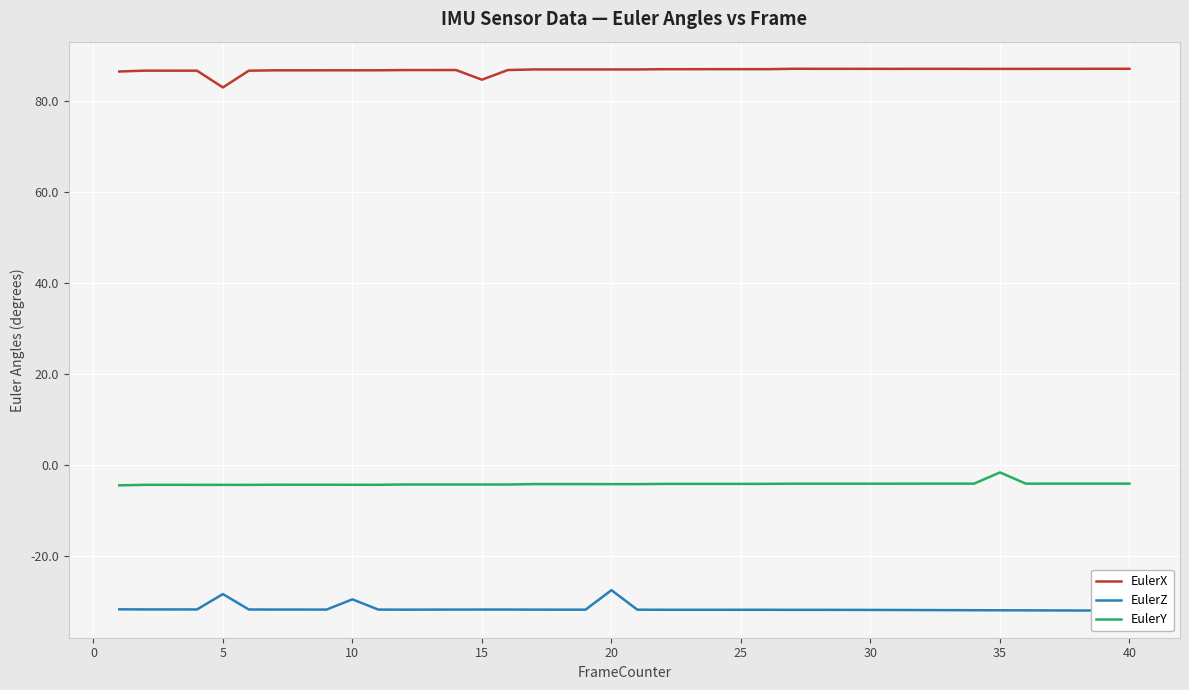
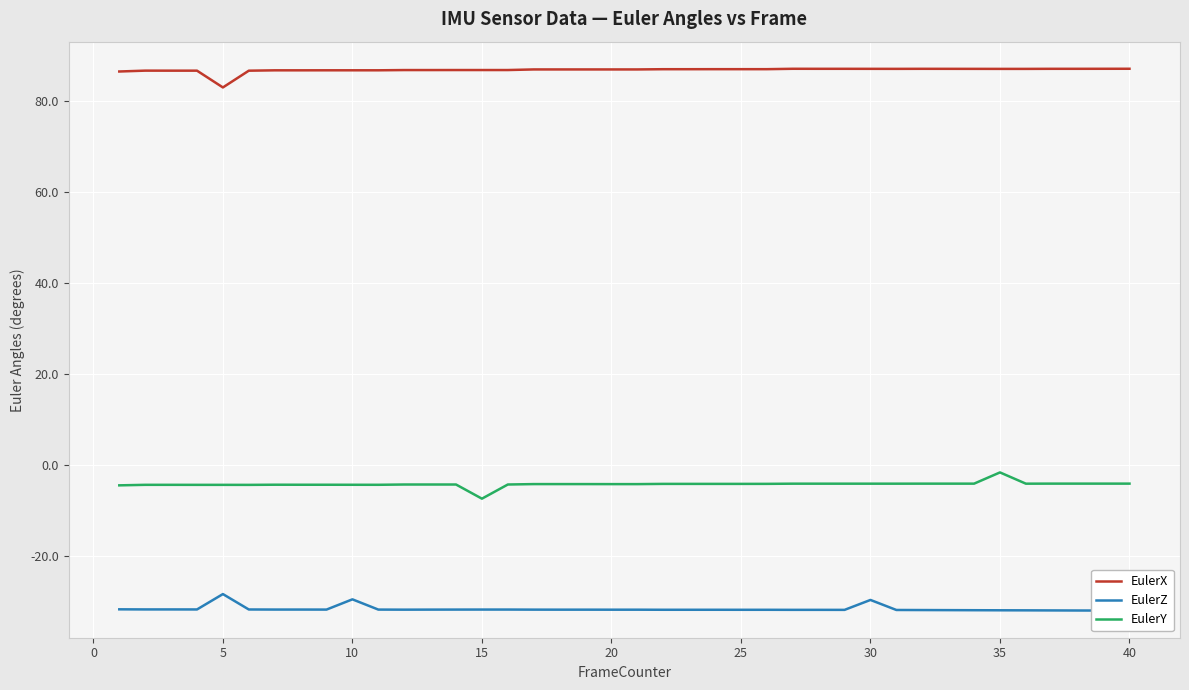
EulerX, 15: 85 -> 87
EulerY, 15: -4 -> -7
EulerZ, 20: -27 -> -32
EulerZ, 30: -32 -> -30
